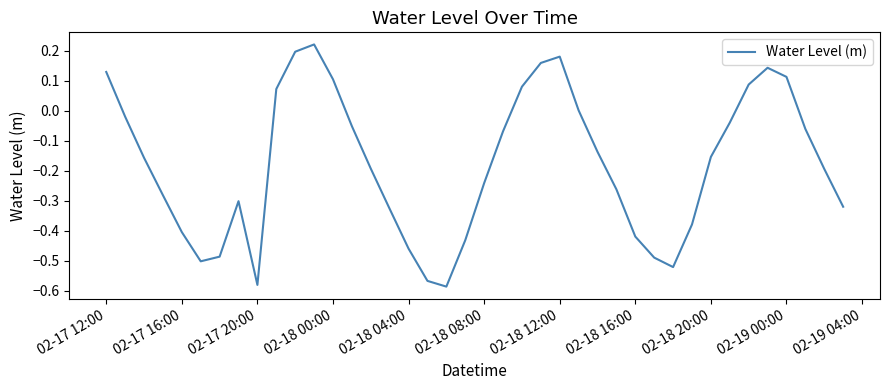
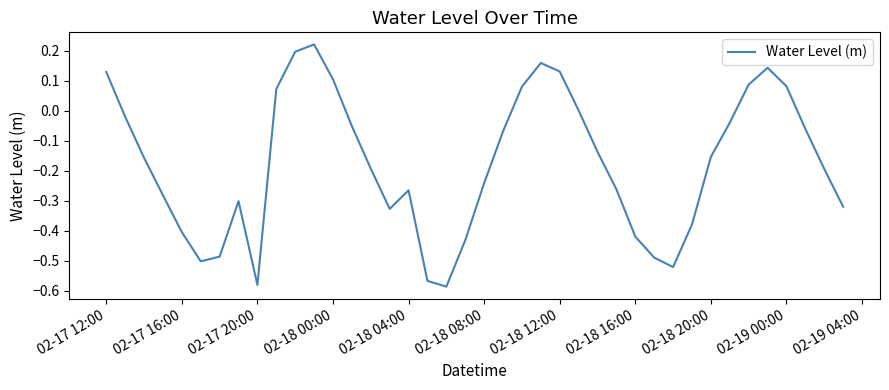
02-18 04:00: -0.46 -> -0.27
02-18 12:00: 0.18 -> 0.13
02-19 00:00: 0.11 -> 0.08
